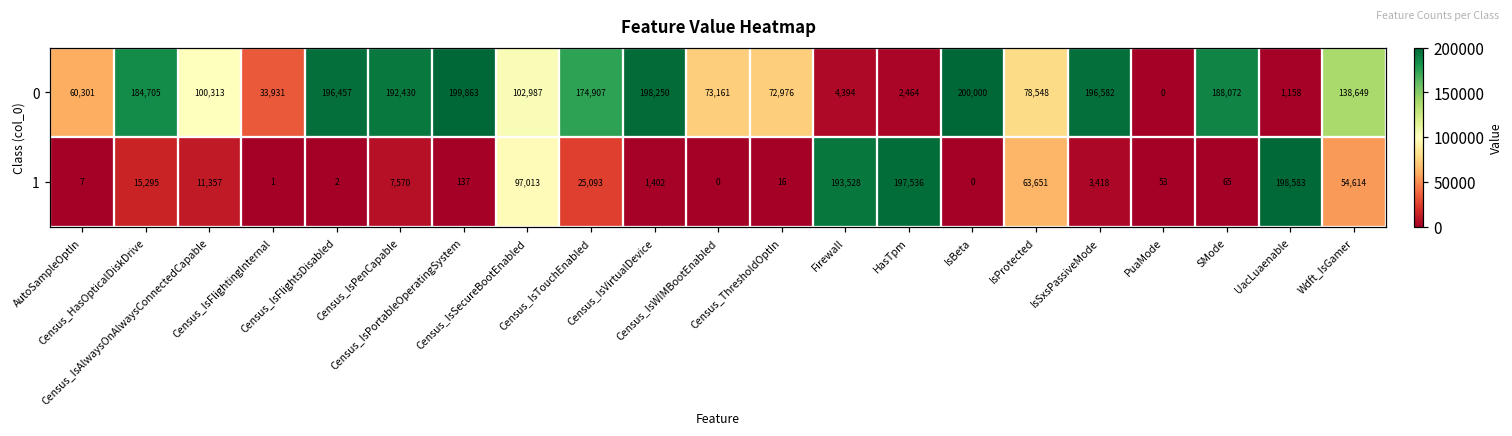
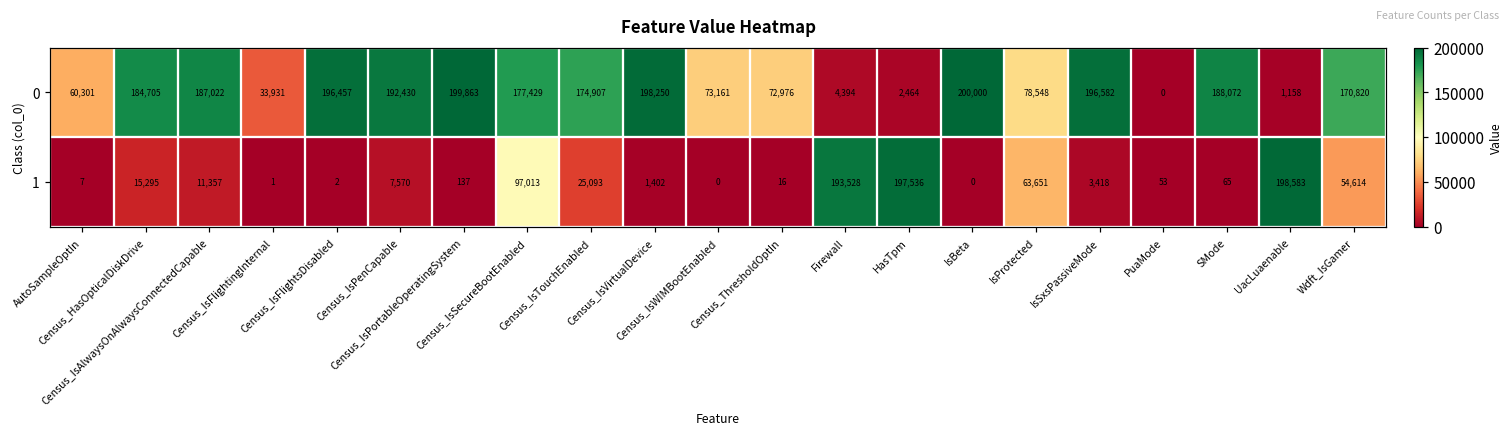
0, Census_IsAlwaysOnAlwaysConnectedCapable: 100,313 -> 187,022
0, Census_IsSecureBootEnabled: 102,987 -> 177,429
0, Wdft_IsGamer: 138,649 -> 170,820
